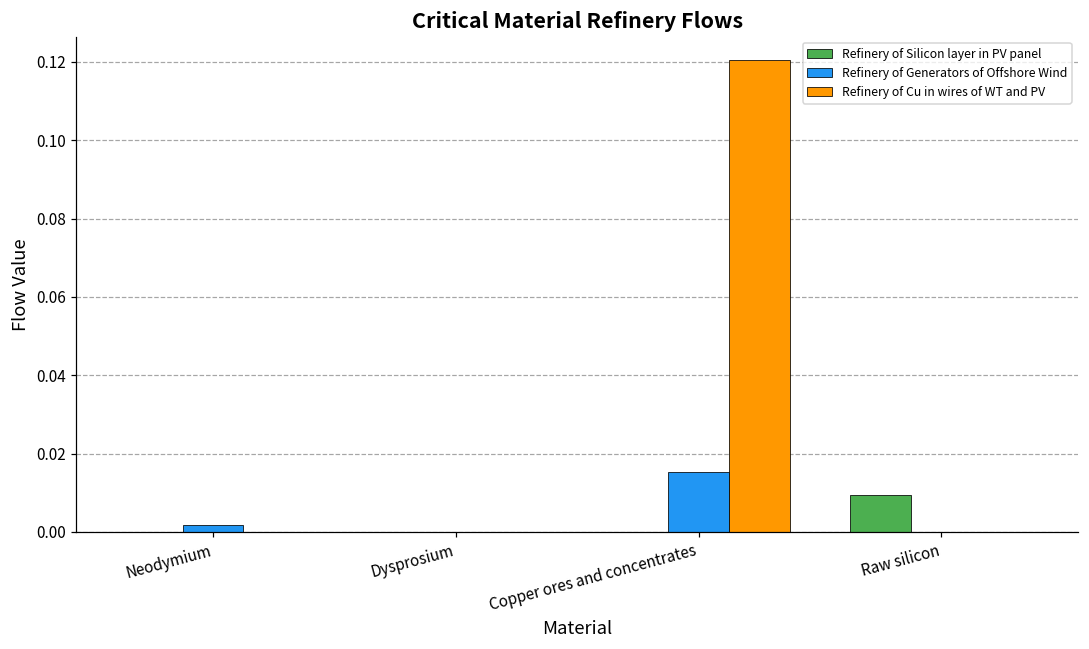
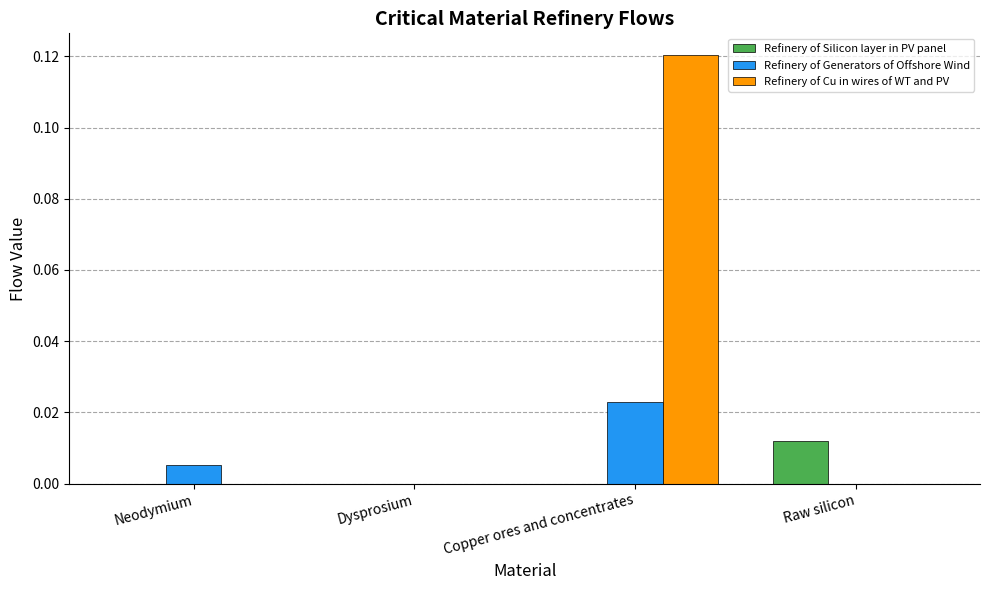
Refinery of Generators of Offshore Wind, Neodymium: 0.002 -> 0.005
Refinery of Generators of Offshore Wind, Copper ores and concentrates: 0.015 -> 0.023
Refinery of Silicon layer in PV panel, Raw silicon: 0.010 -> 0.012
